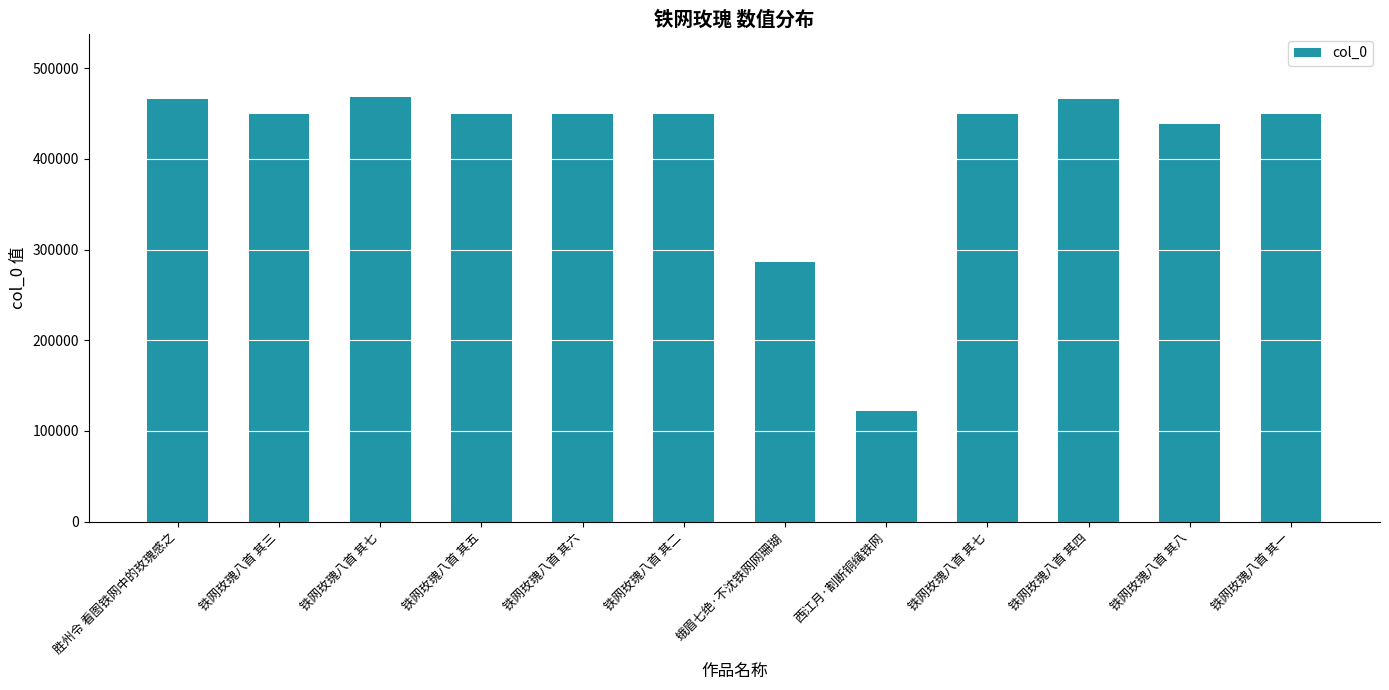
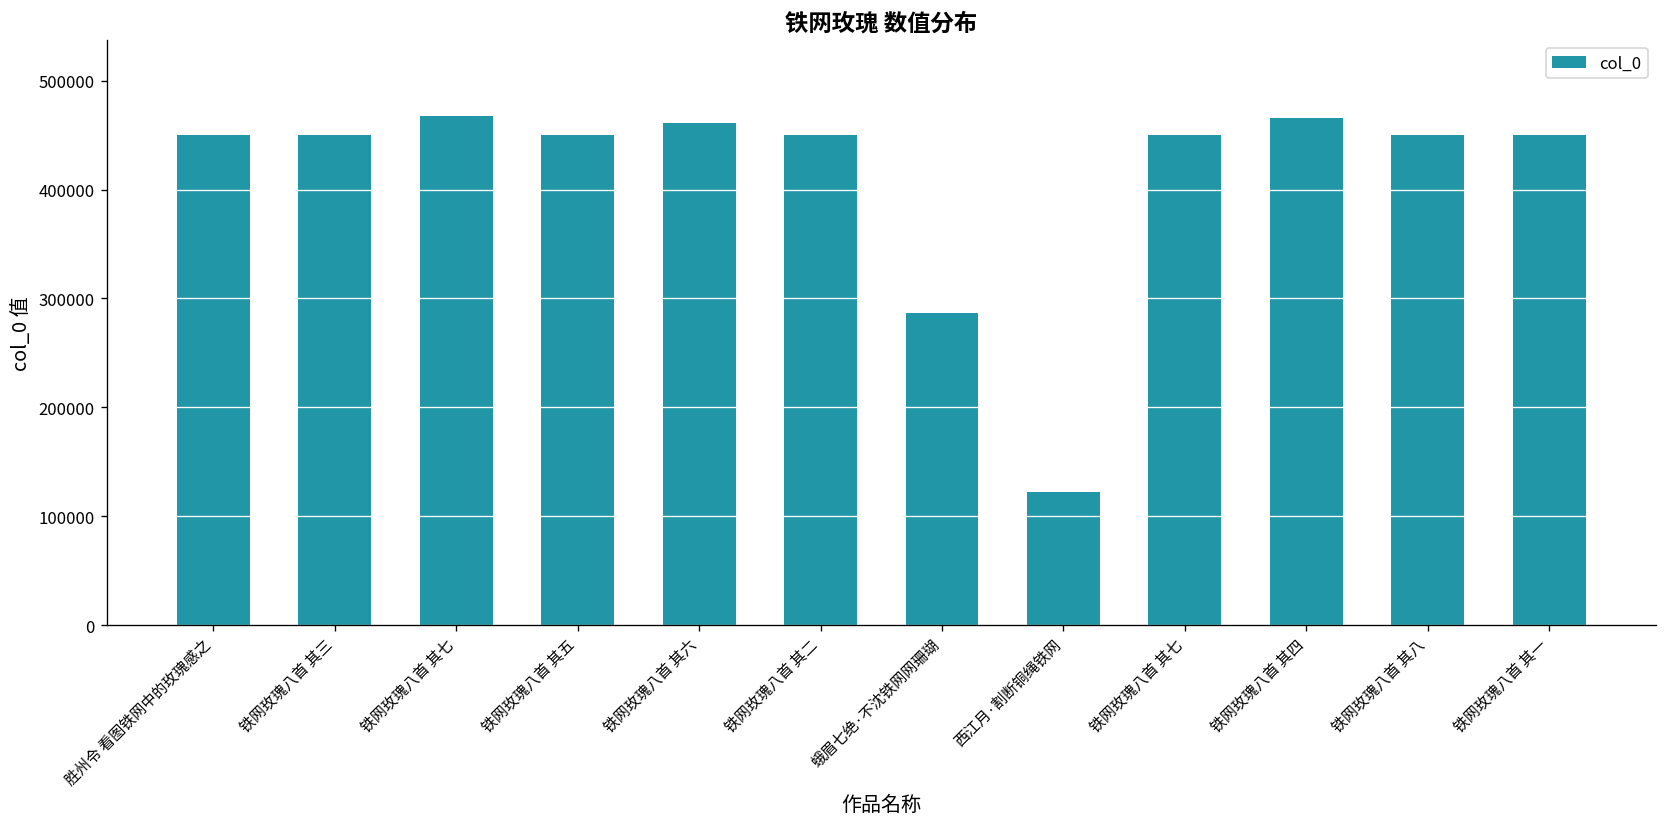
胜州令 看图铁网中的玫瑰感之: 470000 -> 450000
铁网玫瑰八首 其六: 450000 -> 460000
铁网玫瑰八首 其八: 440000 -> 450000
